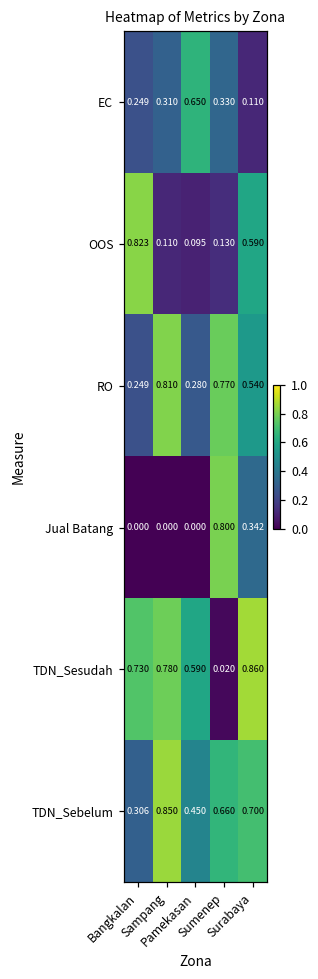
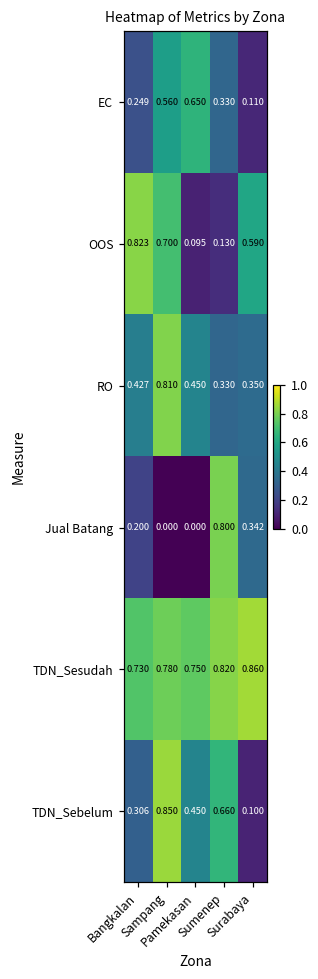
EC, Sampang: 0.310 -> 0.560
OOS, Sampang: 0.110 -> 0.700
RO, Bangkalan: 0.249 -> 0.427
RO, Pamekasan: 0.280 -> 0.450
RO, Sumenep: 0.770 -> 0.330
RO, Surabaya: 0.540 -> 0.350
Jual Batang, Bangkalan: 0.000 -> 0.200
TDN_Sesudah, Pamekasan: 0.590 -> 0.750
TDN_Sesudah, Sumenep: 0.020 -> 0.820
TDN_Sebelum, Surabaya: 0.700 -> 0.100
